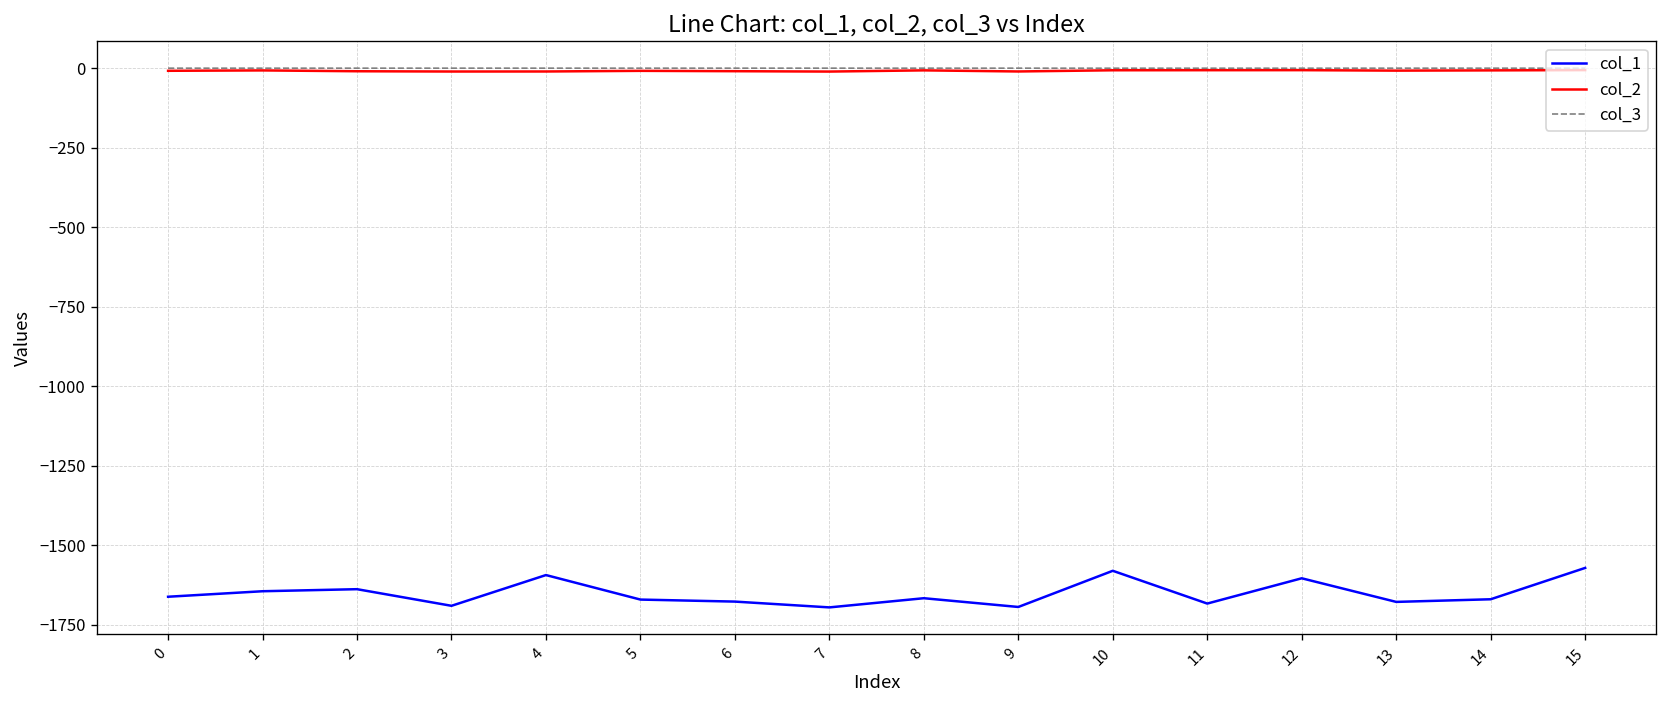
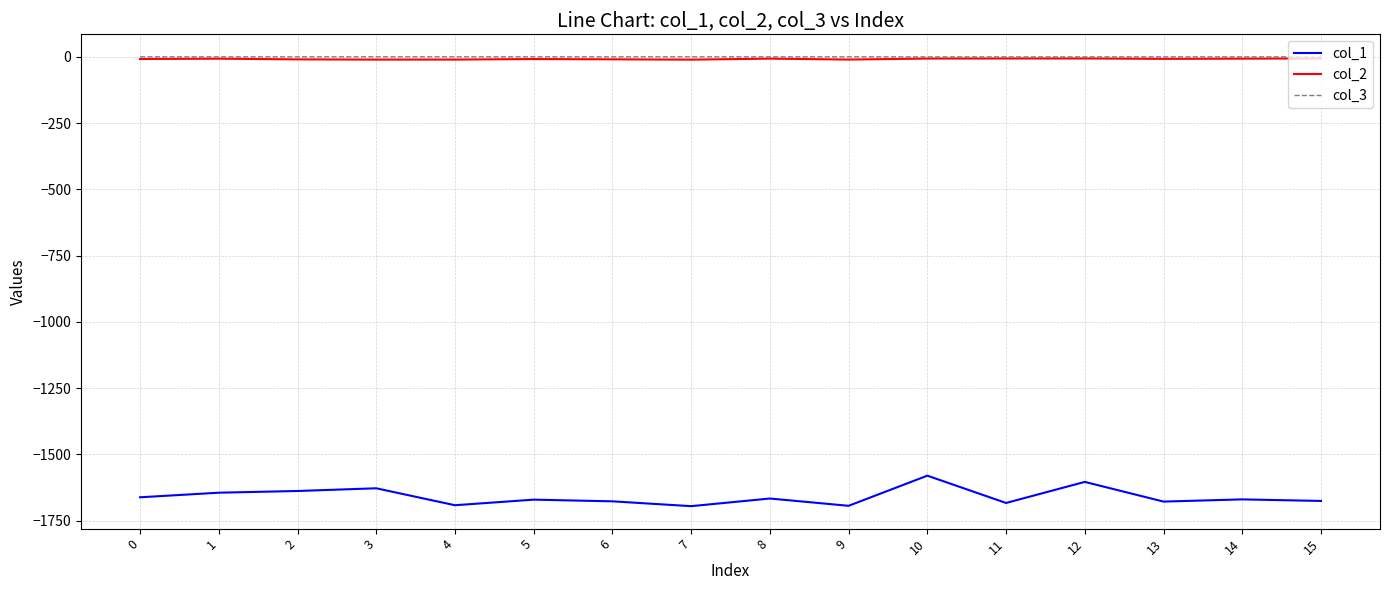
col_1, 3: -1690 -> -1630
col_1, 4: -1590 -> -1690
col_1, 15: -1570 -> -1680
